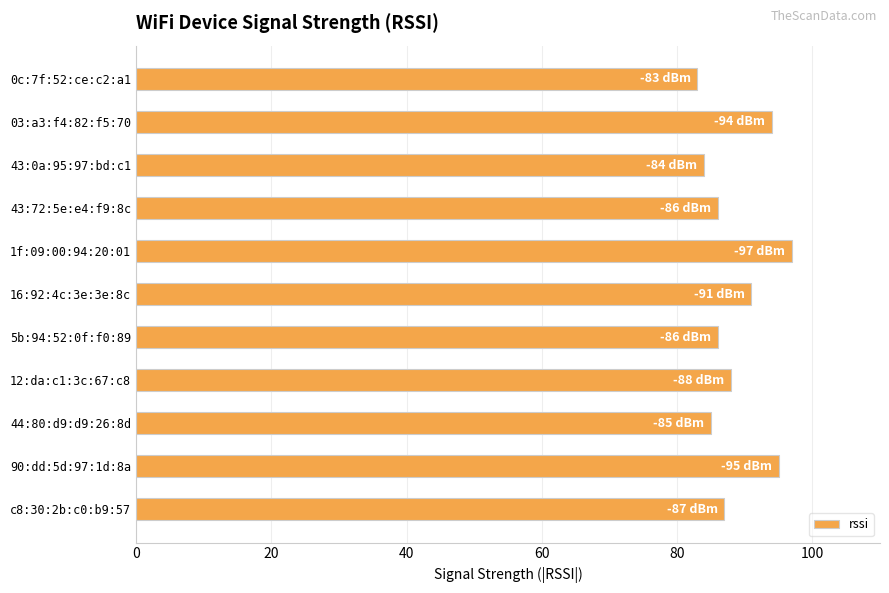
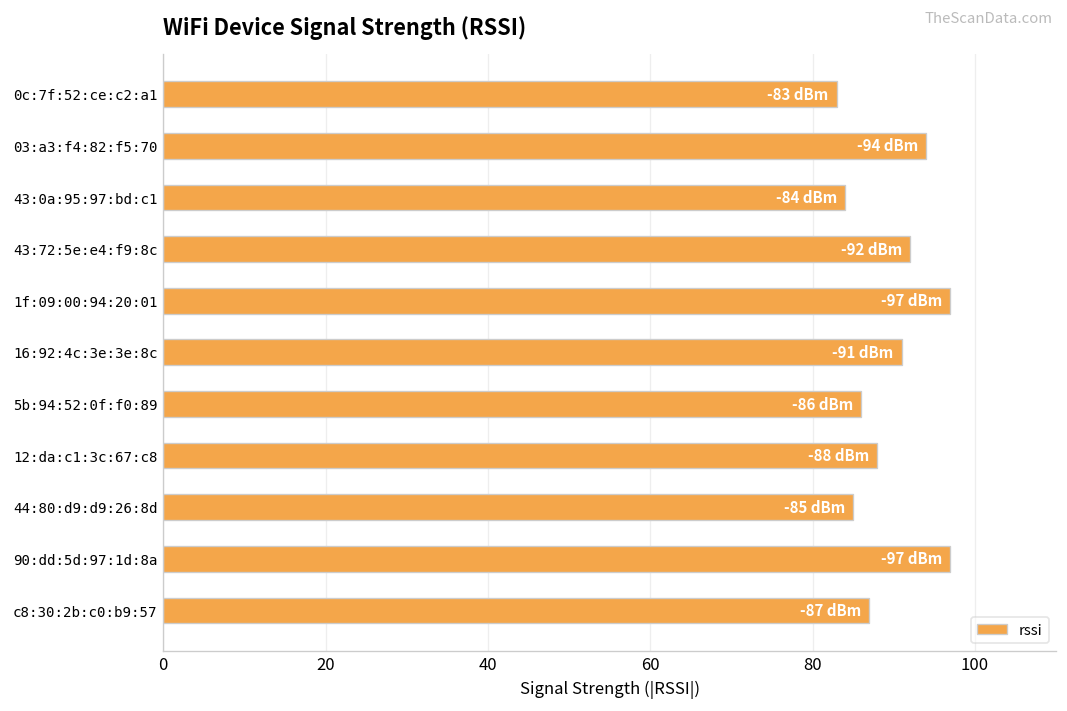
43:72:5e:e4:f9:8c: -86 -> -92
90:dd:5d:97:1d:8a: -95 -> -97
